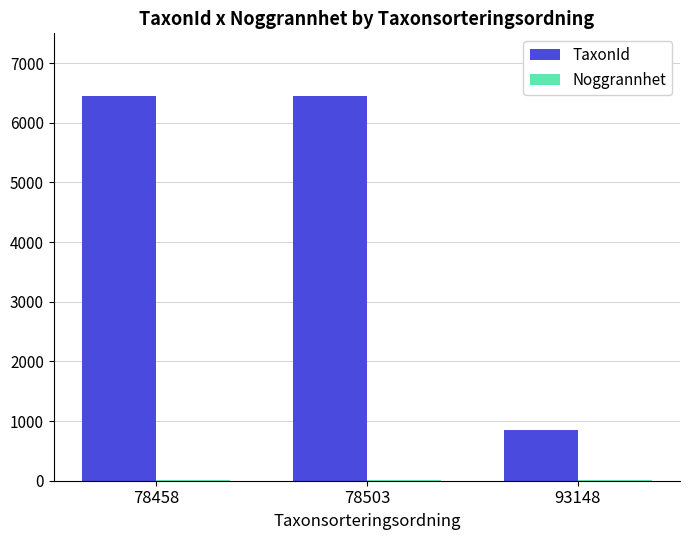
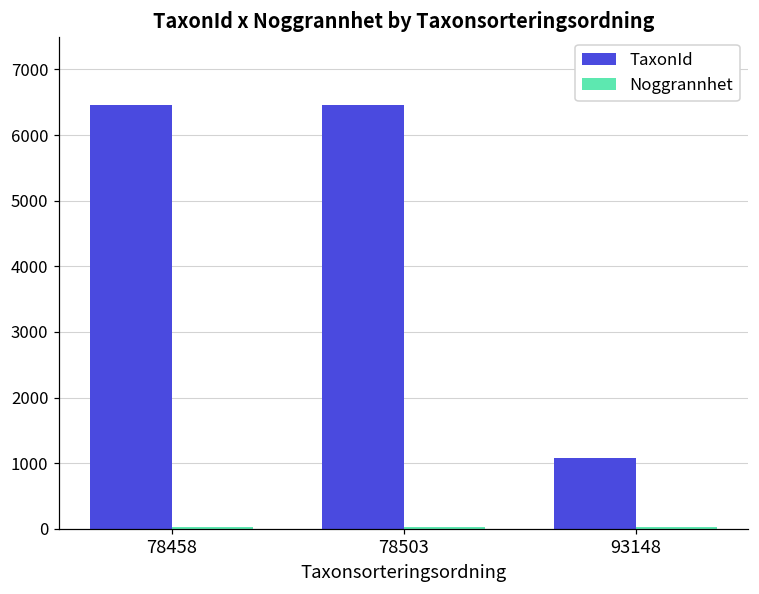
TaxonId, 93148: 900 -> 1100
